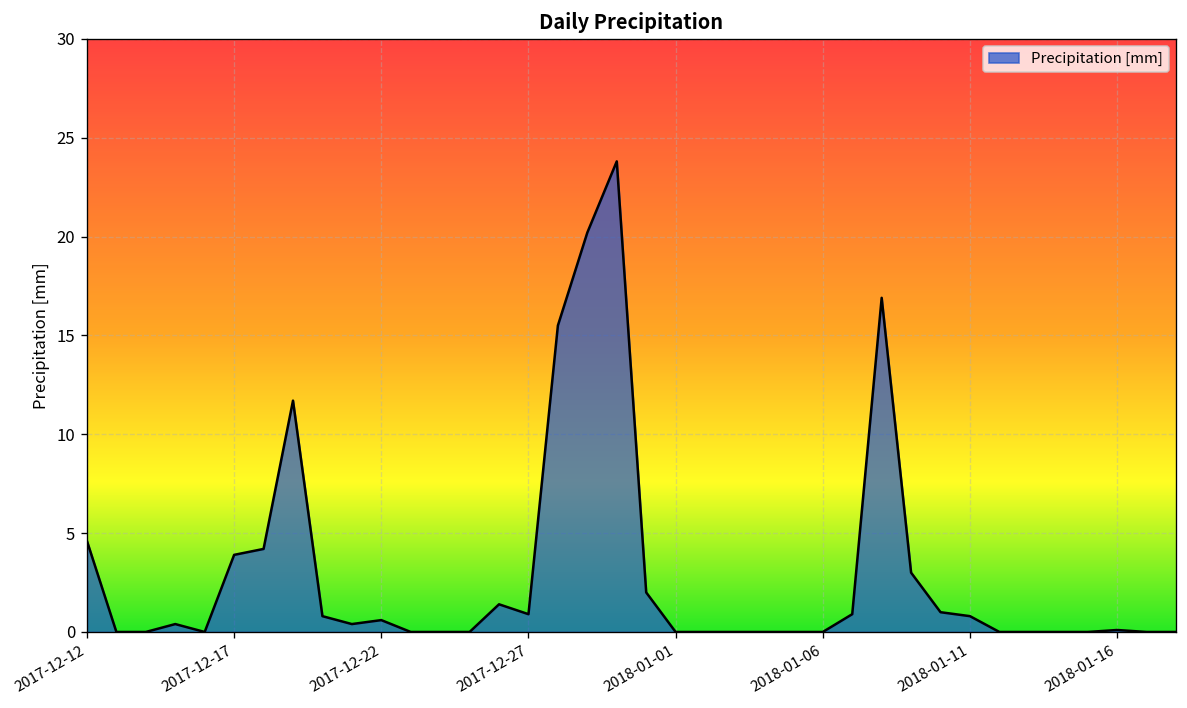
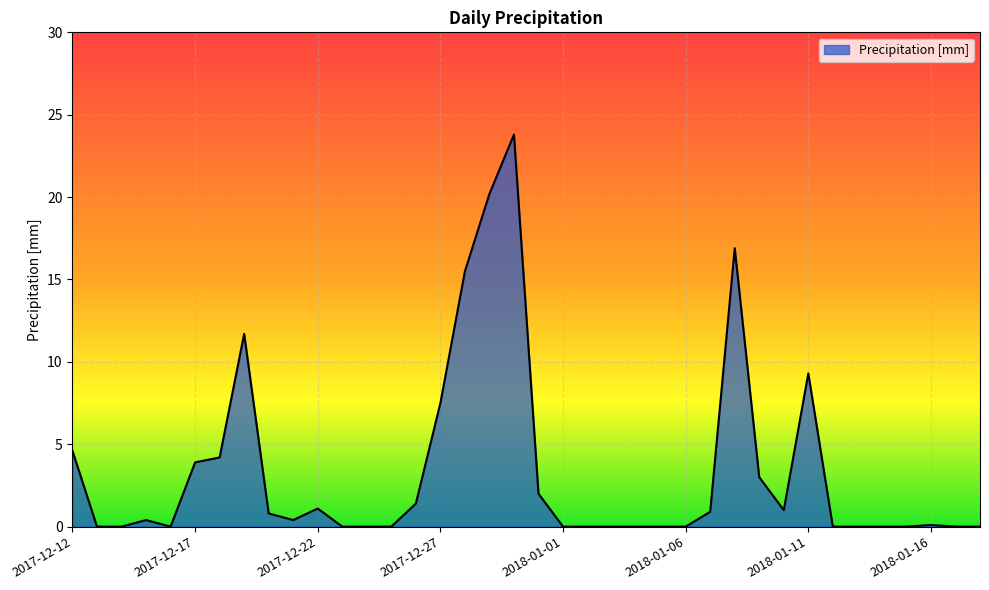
2017-12-22: 0.6 -> 1.1
2017-12-27: 0.9 -> 7.5
2018-01-11: 0.8 -> 9.3
